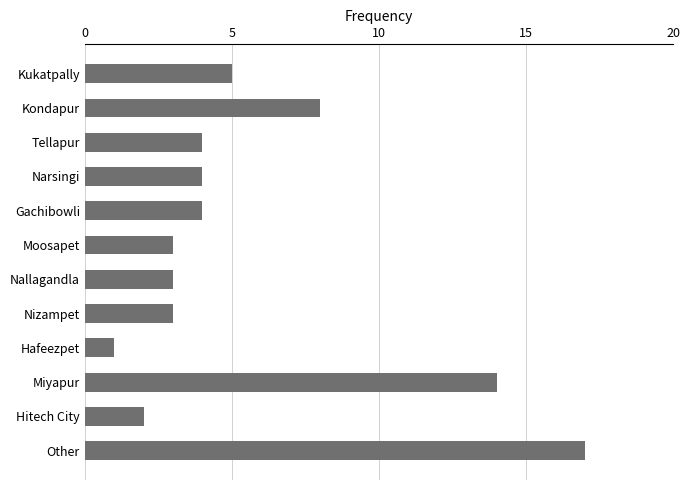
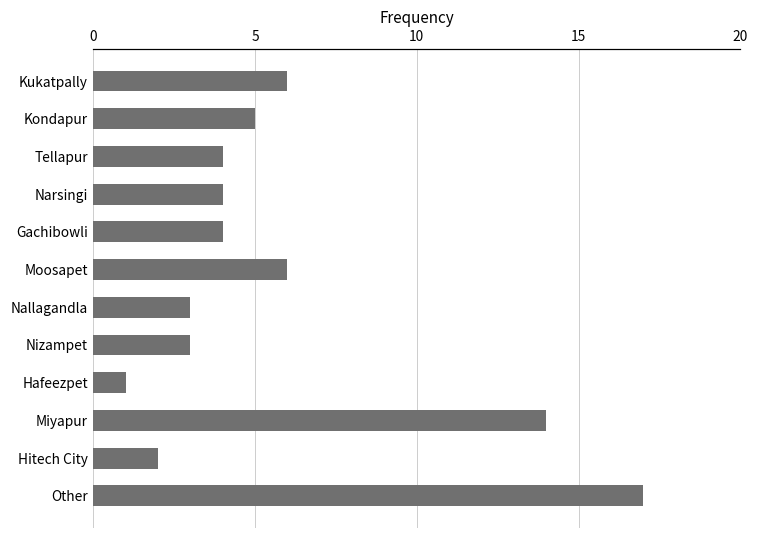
Kukatpally: 5 -> 6
Kondapur: 8 -> 5
Moosapet: 3 -> 6
